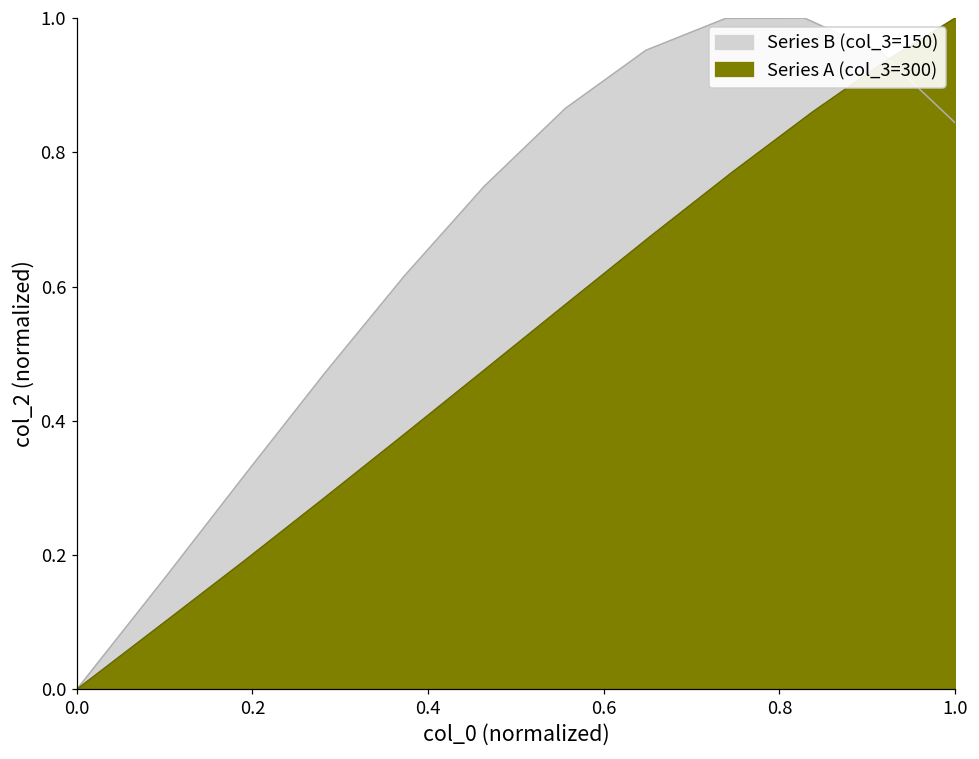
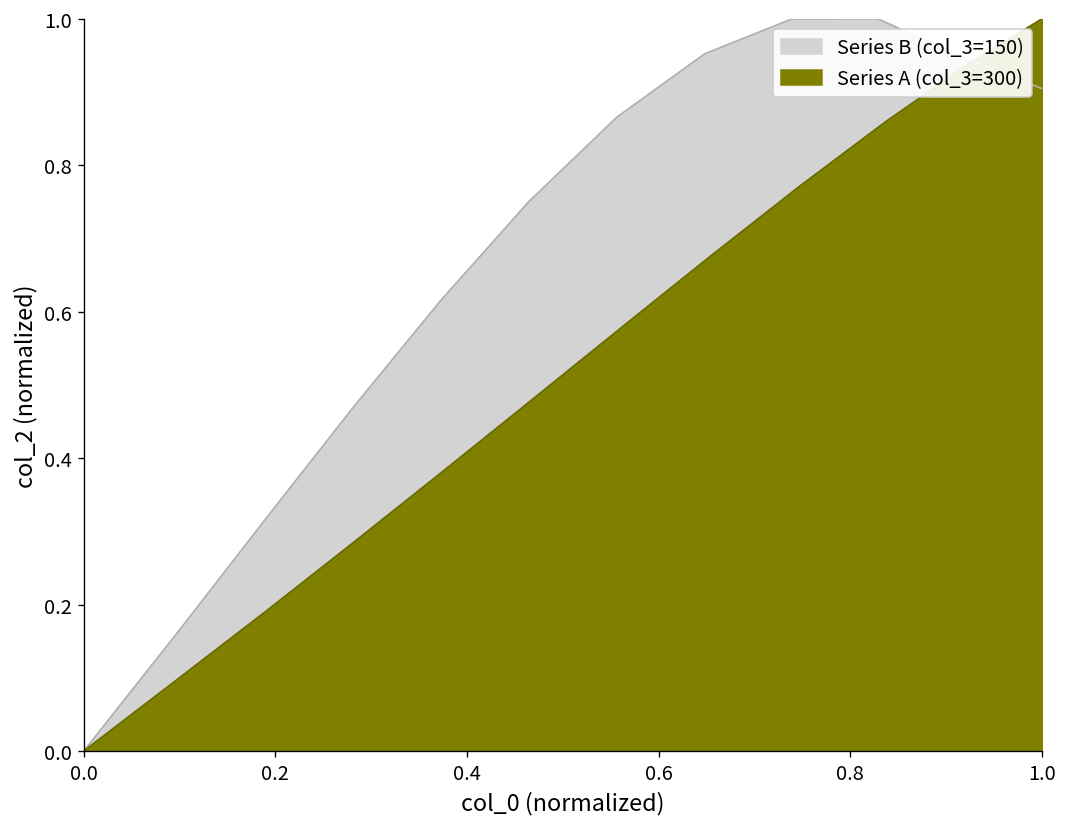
Series B (col_3=150), 1.0: 0.84 -> 0.90
